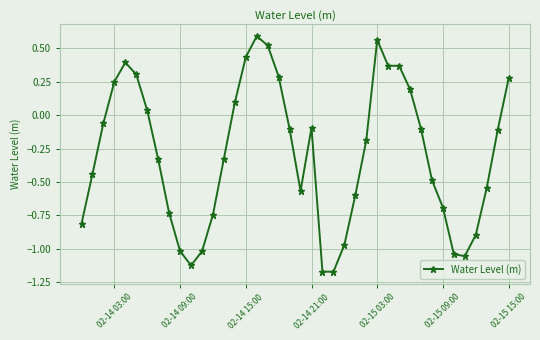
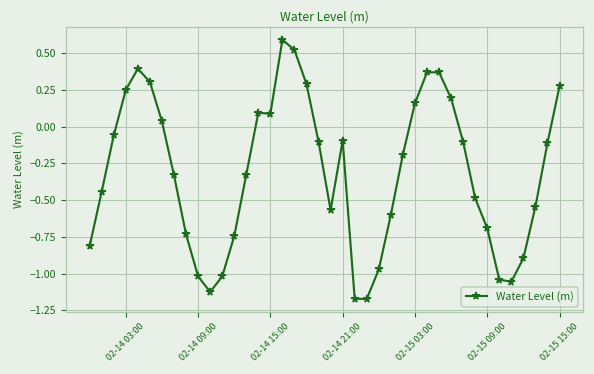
02-14 15:00: 0.43 -> 0.09
02-15 03:00: 0.56 -> 0.16
